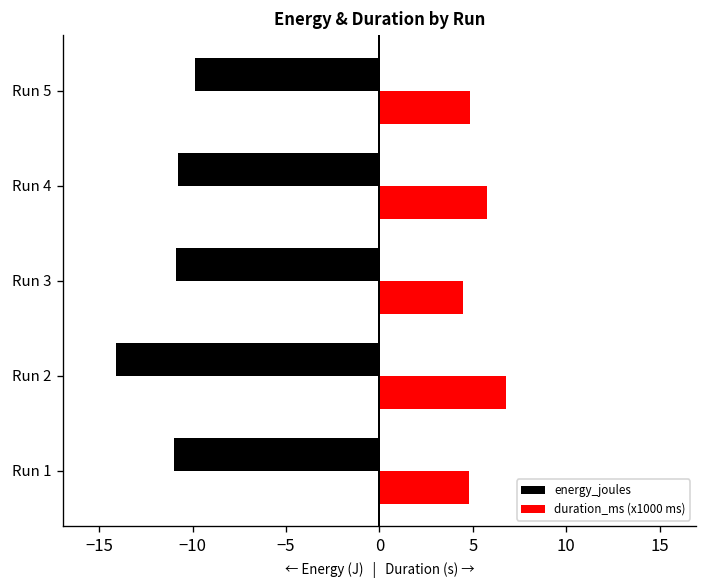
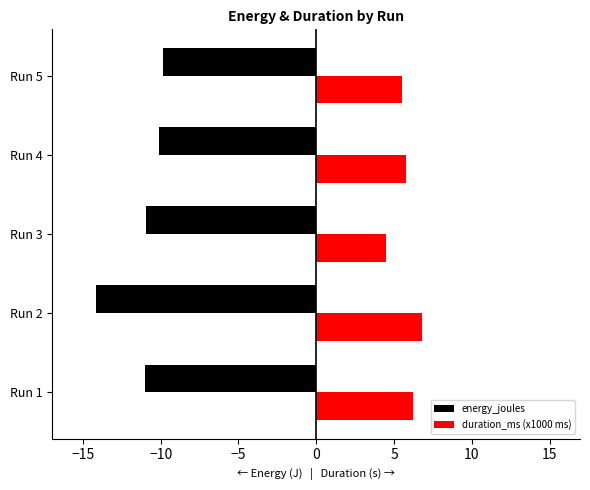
duration_ms (x1000 ms), Run 5: 4.8 -> 5.5
energy_joules, Run 4: -10.8 -> -10.1
duration_ms (x1000 ms), Run 1: 4.8 -> 6.2
